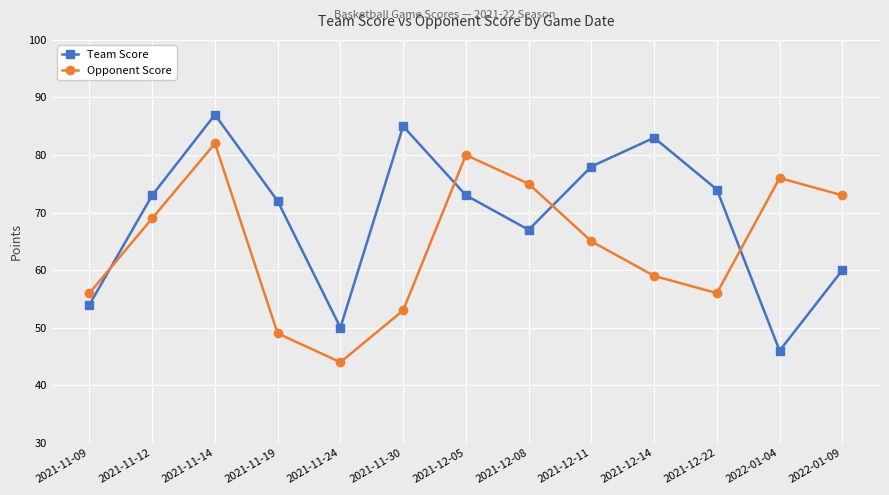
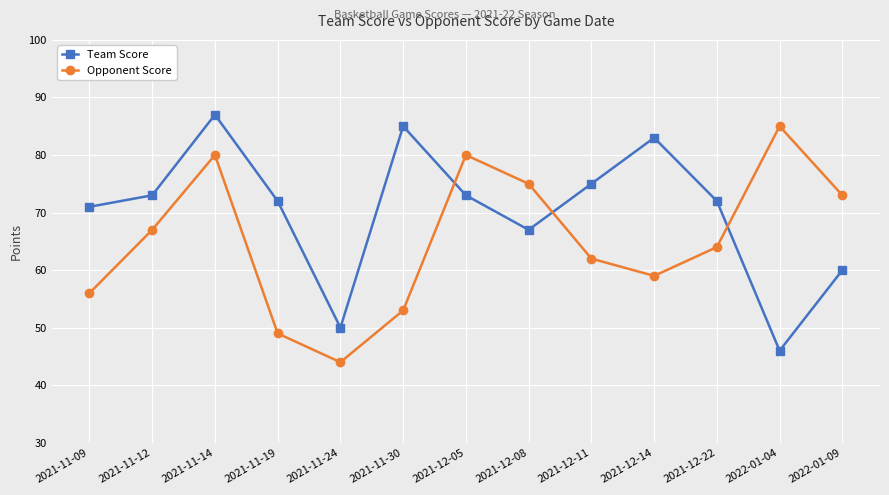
Team Score, 2021-11-09: 54 -> 71
Opponent Score, 2021-11-12: 69 -> 67
Opponent Score, 2021-11-14: 82 -> 80
Team Score, 2021-12-11: 78 -> 75
Opponent Score, 2021-12-11: 65 -> 62
Team Score, 2021-12-22: 74 -> 72
Opponent Score, 2021-12-22: 56 -> 64
Opponent Score, 2022-01-04: 76 -> 85
